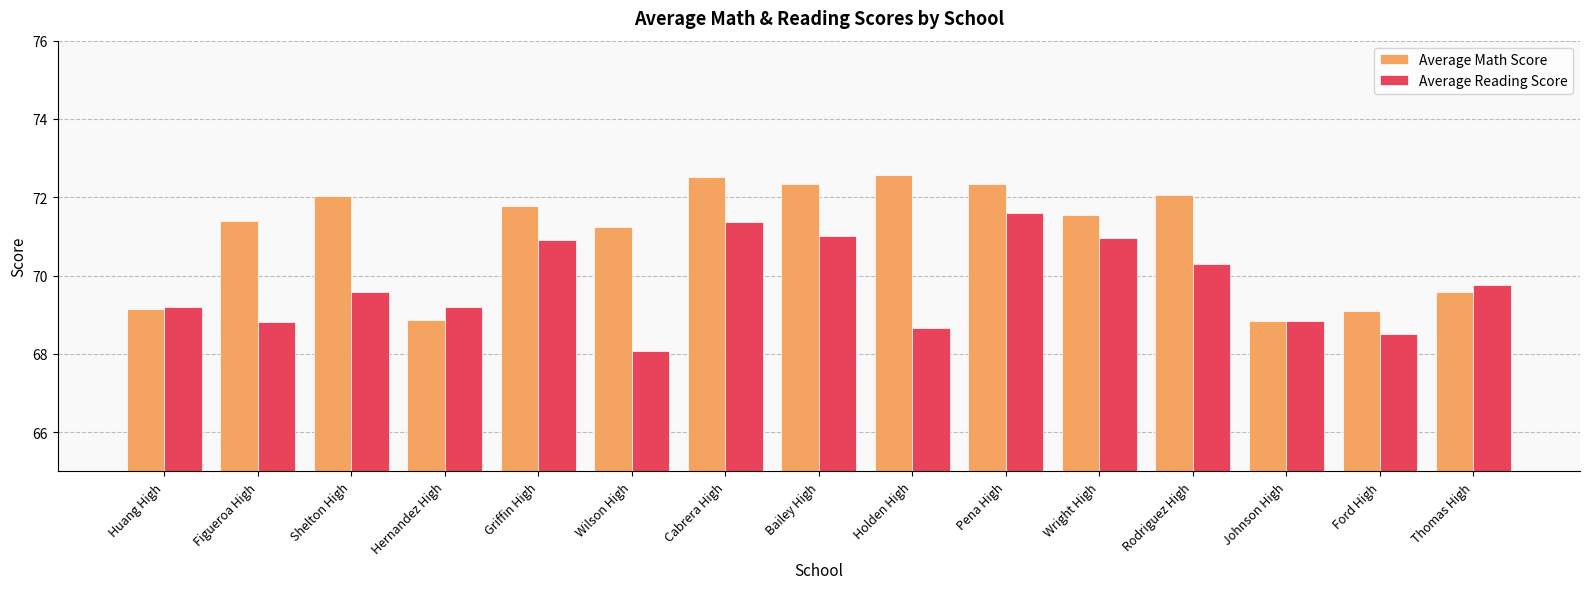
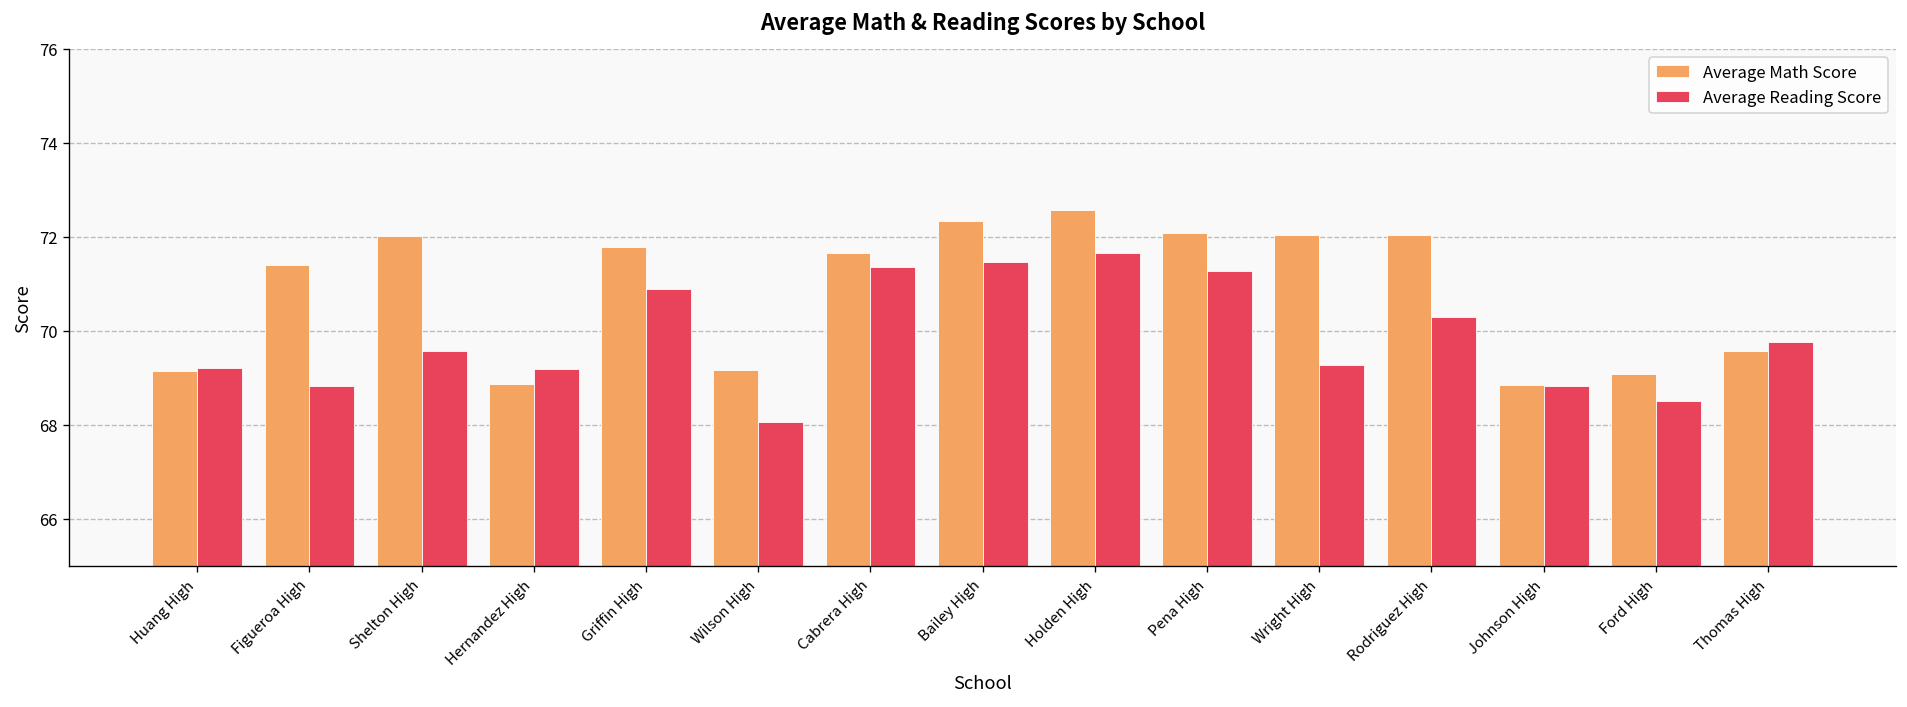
Average Math Score, Wilson High: 71.3 -> 69.2
Average Math Score, Cabrera High: 72.5 -> 71.7
Average Reading Score, Bailey High: 71.0 -> 71.5
Average Reading Score, Holden High: 68.7 -> 71.7
Average Math Score, Pena High: 72.4 -> 72.1
Average Reading Score, Pena High: 71.6 -> 71.3
Average Math Score, Wright High: 71.5 -> 72.1
Average Reading Score, Wright High: 71.0 -> 69.3
